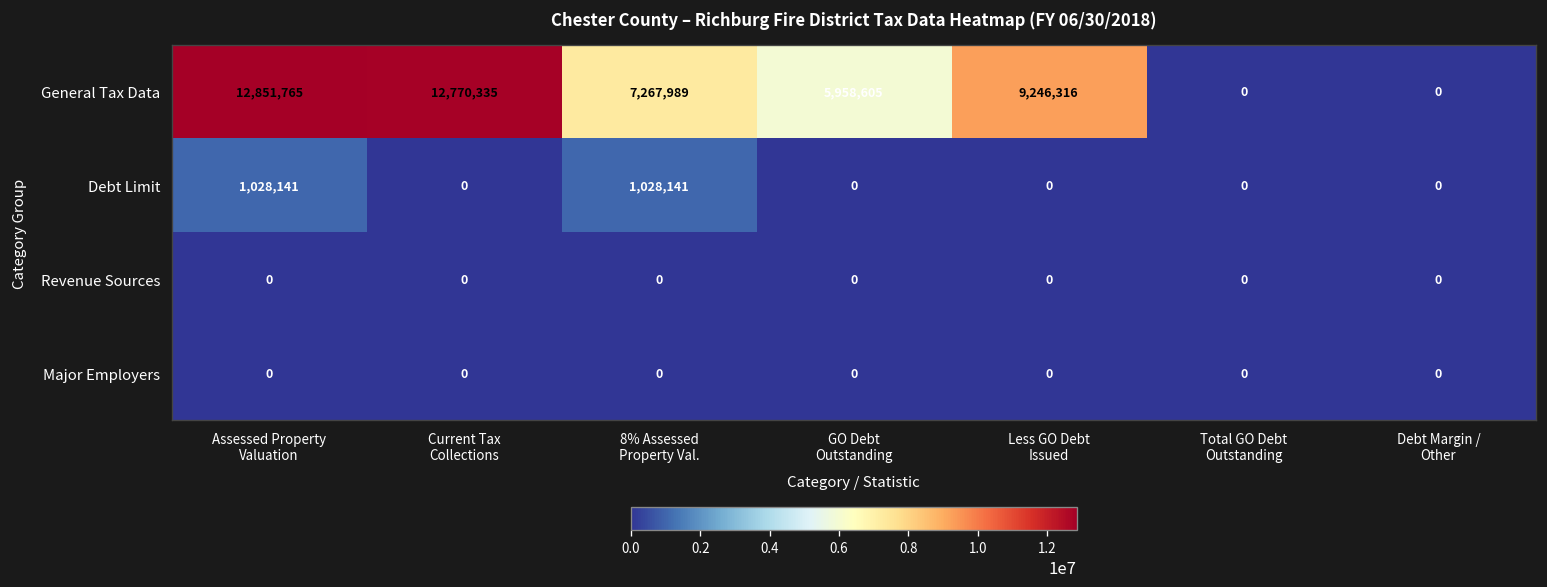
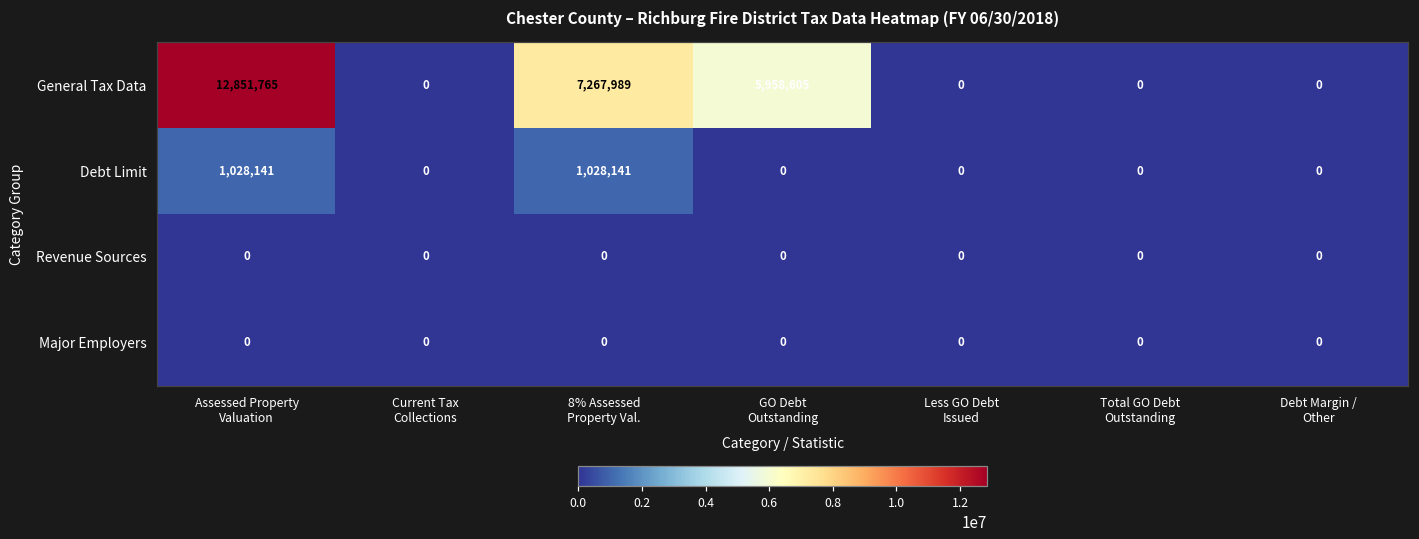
General Tax Data, Current Tax Collections: 12,770,335 -> 0
General Tax Data, Less GO Debt Issued: 9,246,316 -> 0
